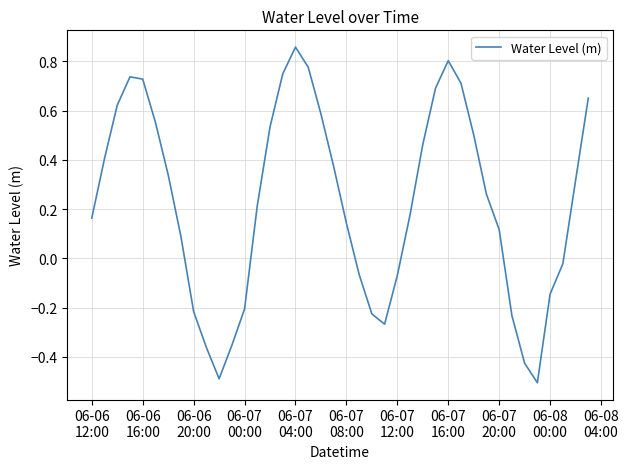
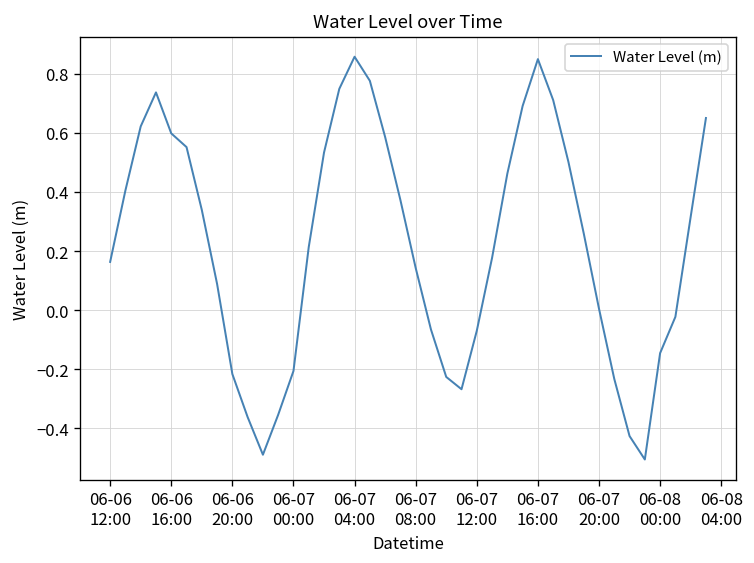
06-06 16:00: 0.73 -> 0.60
06-07 16:00: 0.80 -> 0.85
06-07 20:00: 0.12 -> 0.00
